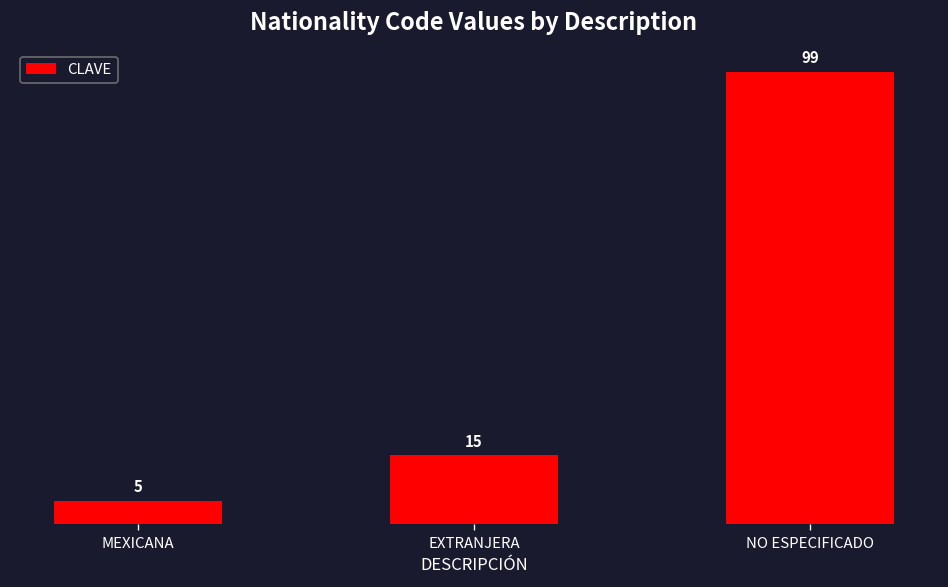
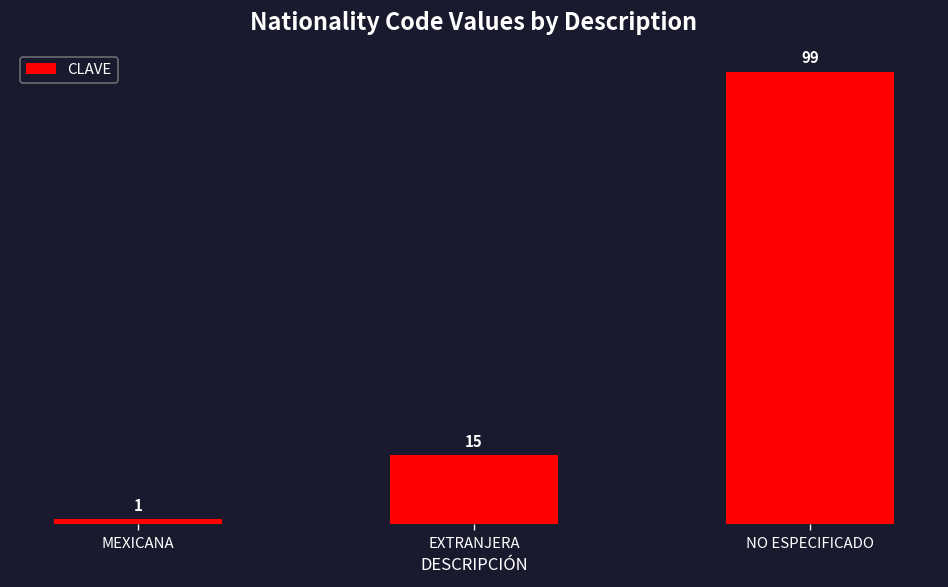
MEXICANA: 5 -> 1
